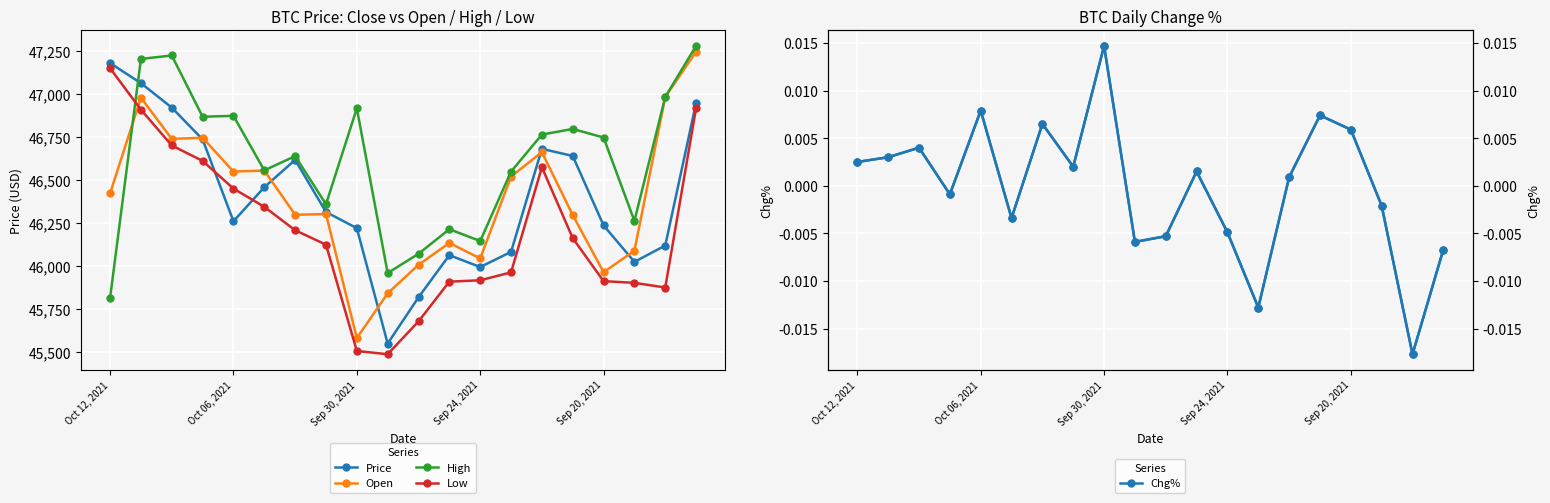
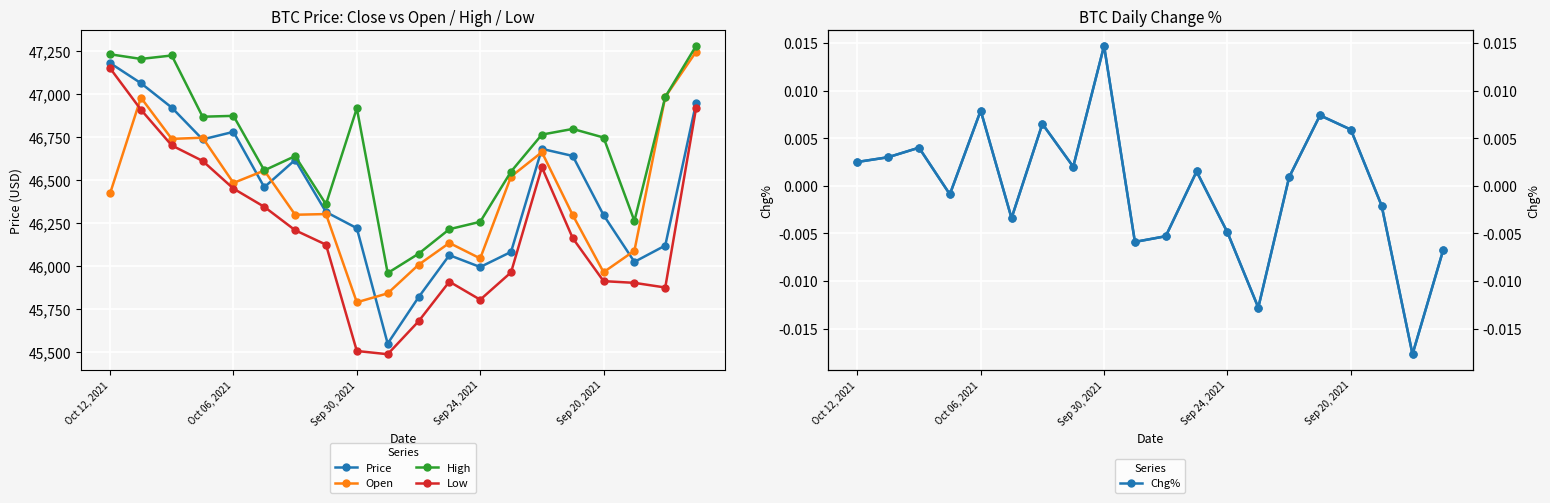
BTC Price: Close vs Open / High / Low, High, Oct 12, 2021: 45,820 -> 47,230
BTC Price: Close vs Open / High / Low, Price, Oct 06, 2021: 46,260 -> 46,780
BTC Price: Close vs Open / High / Low, Open, Oct 06, 2021: 46,550 -> 46,480
BTC Price: Close vs Open / High / Low, Open, Sep 30, 2021: 45,580 -> 45,790
BTC Price: Close vs Open / High / Low, High, Sep 24, 2021: 46,150 -> 46,260
BTC Price: Close vs Open / High / Low, Low, Sep 24, 2021: 45,920 -> 45,810
BTC Price: Close vs Open / High / Low, Price, Sep 20, 2021: 46,240 -> 46,300
